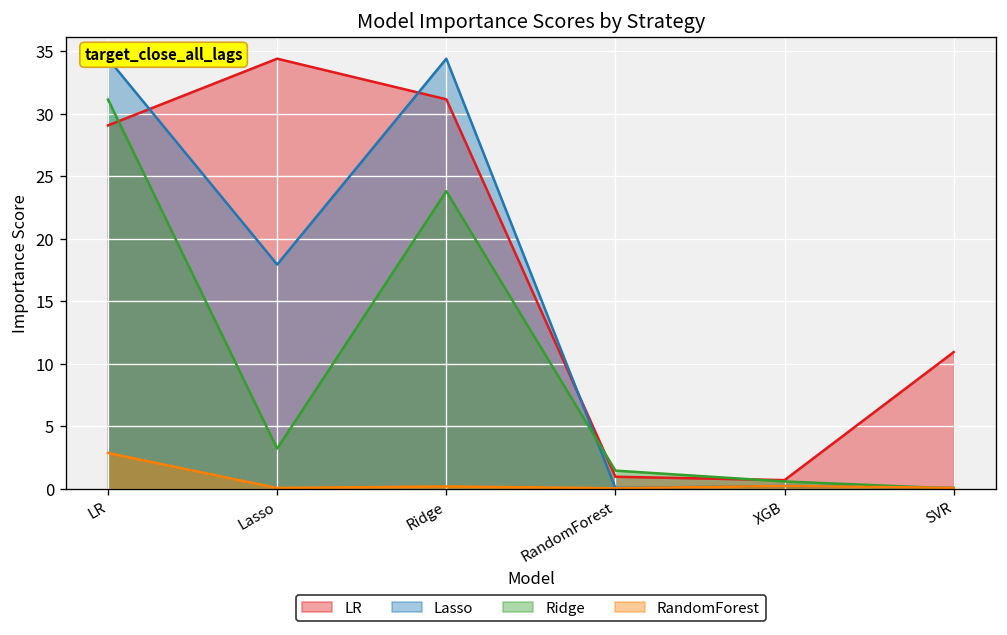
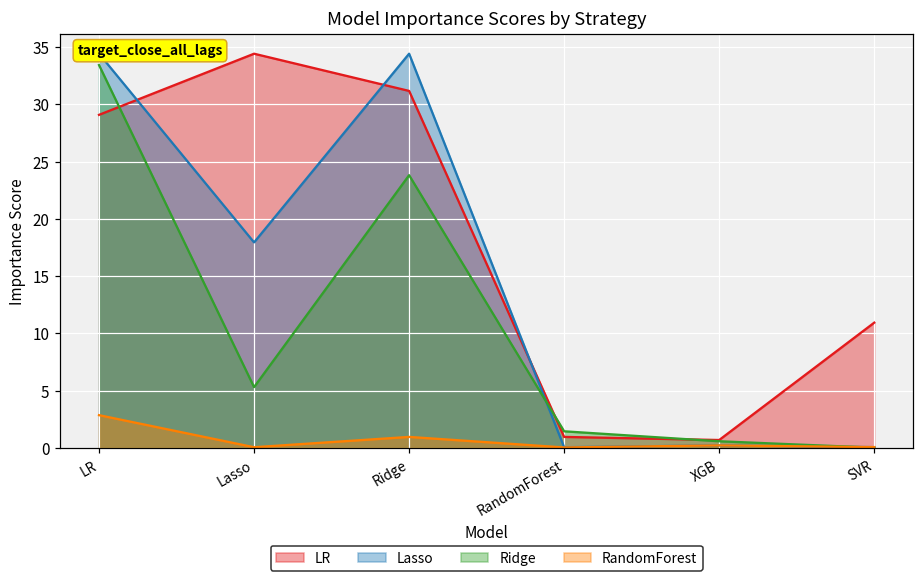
Ridge, LR: 31.2 -> 33.4
Ridge, Lasso: 3.2 -> 5.3
RandomForest, Ridge: 0.2 -> 1.0
